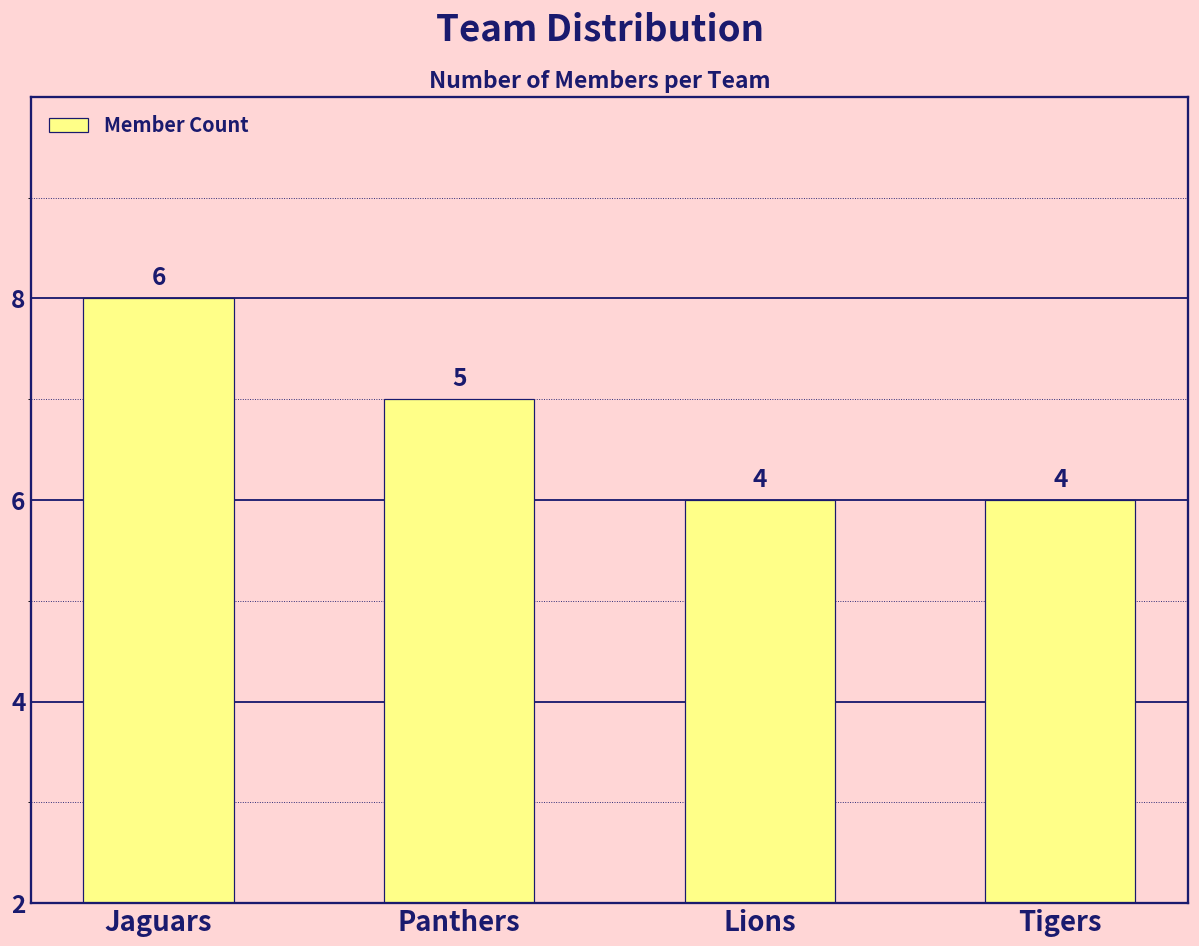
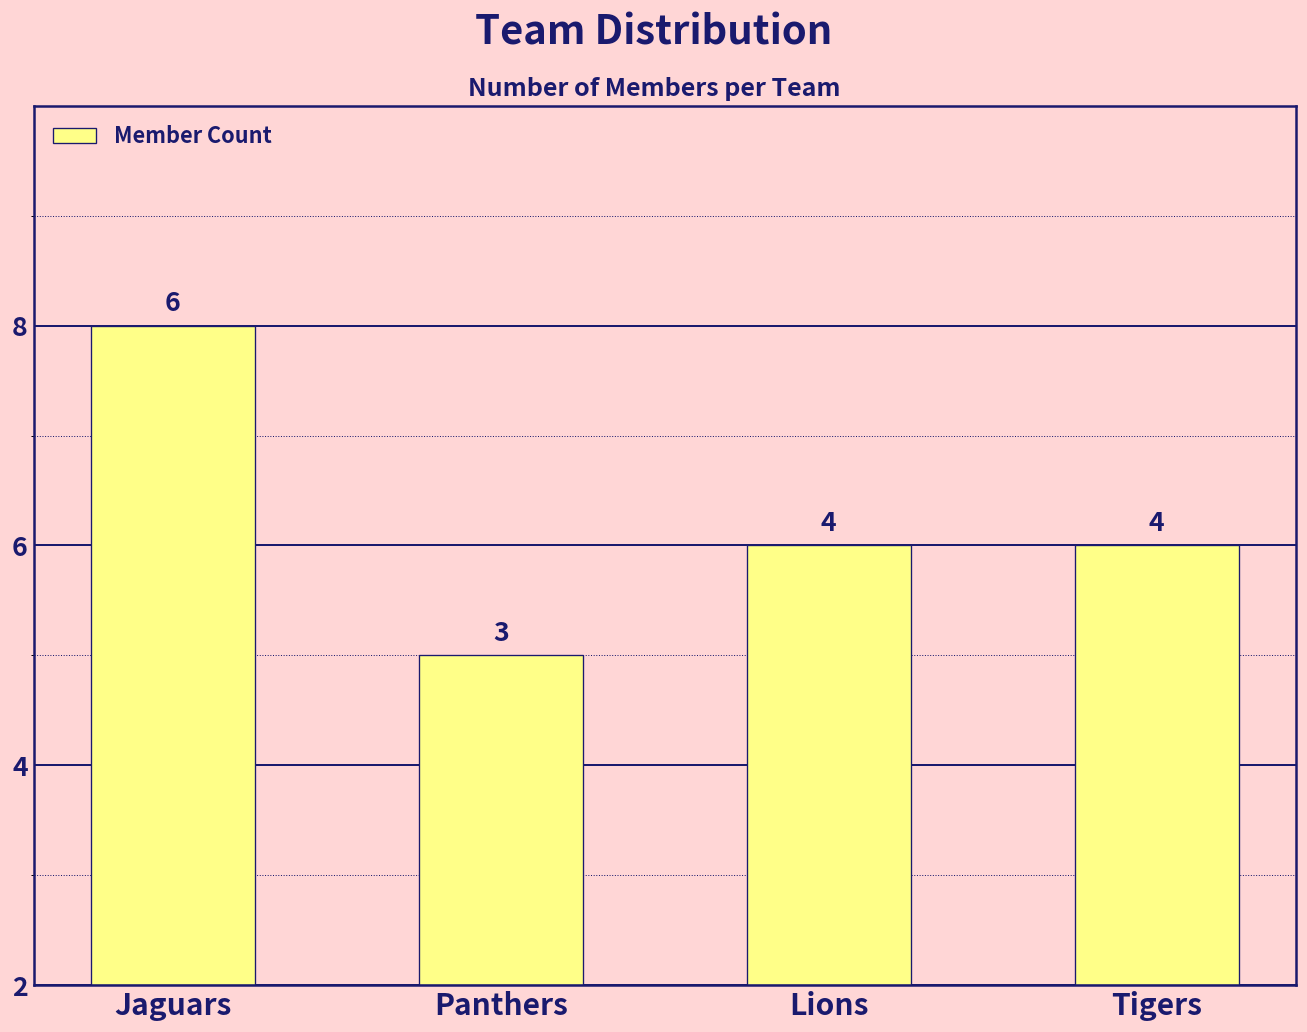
Panthers: 5 -> 3
